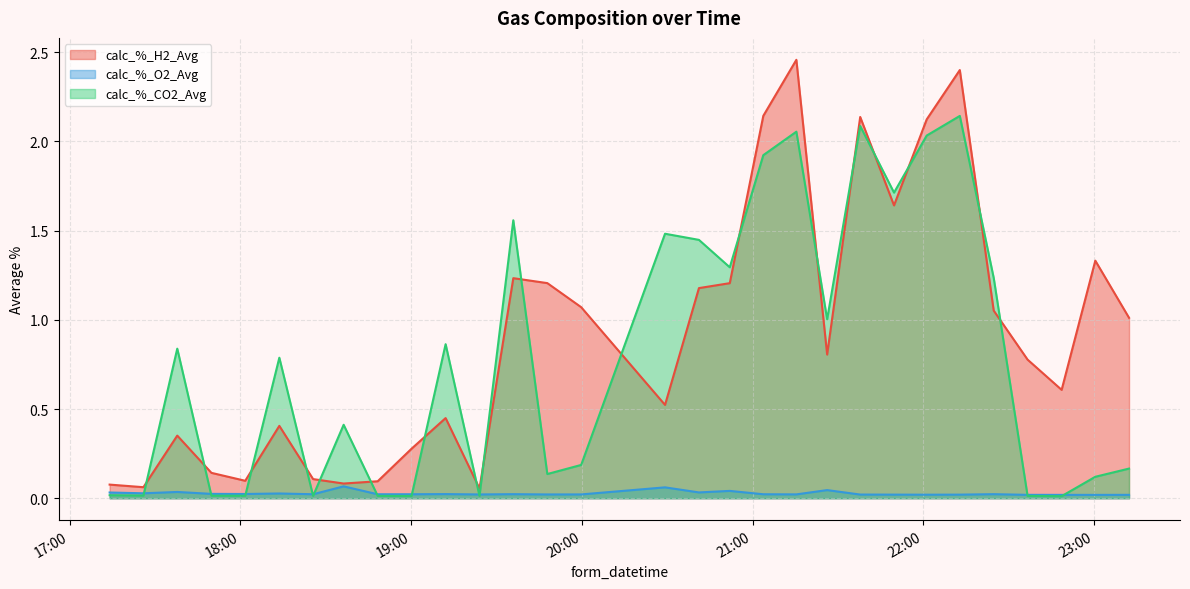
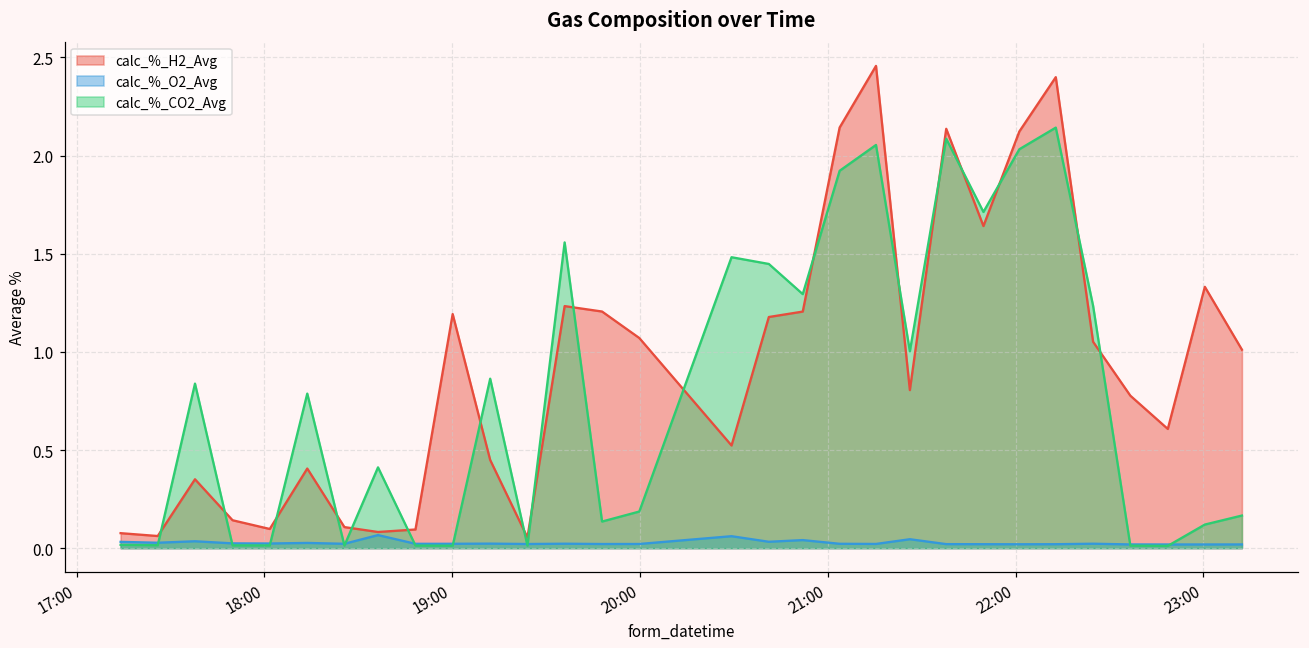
calc_%_H2_Avg, 19:00: 0.28 -> 1.19
